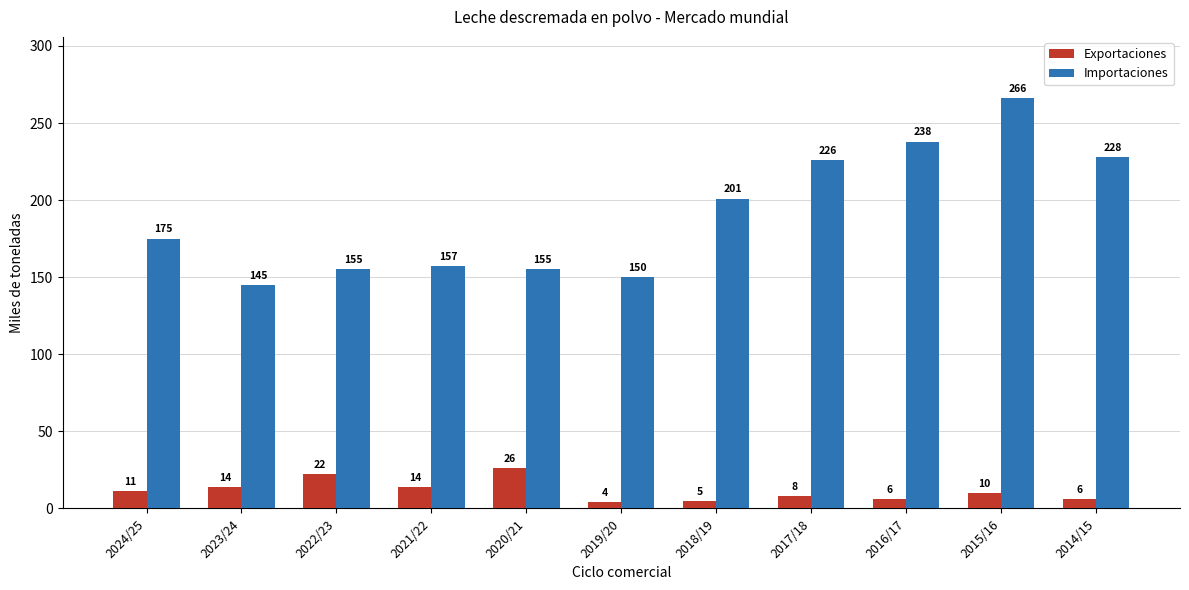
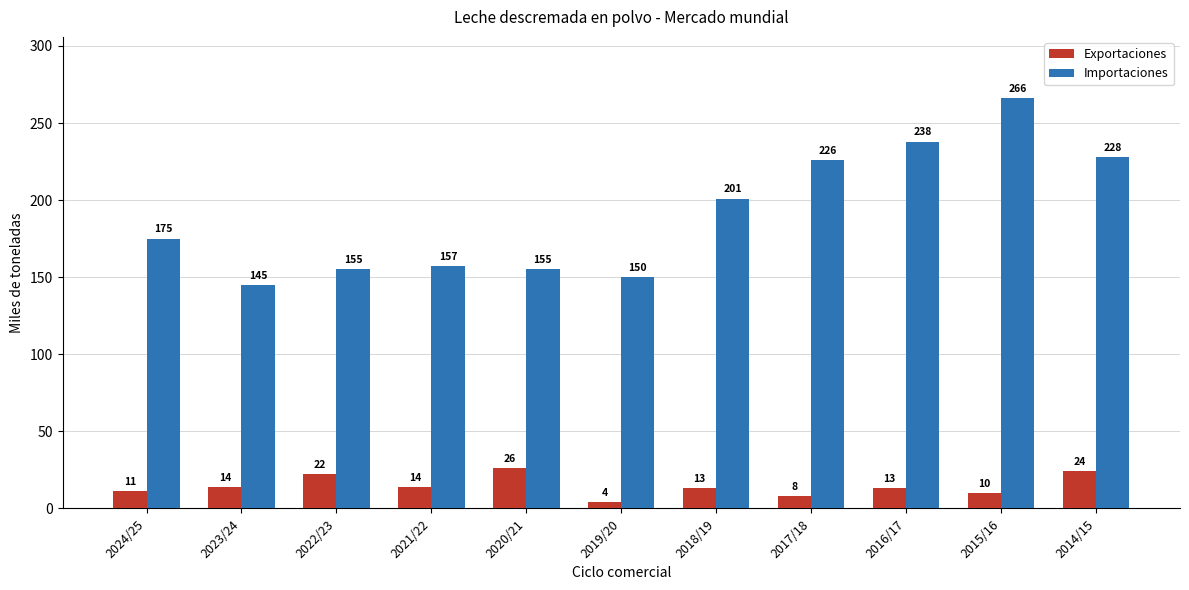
Exportaciones, 2018/19: 5 -> 13
Exportaciones, 2016/17: 6 -> 13
Exportaciones, 2014/15: 6 -> 24
